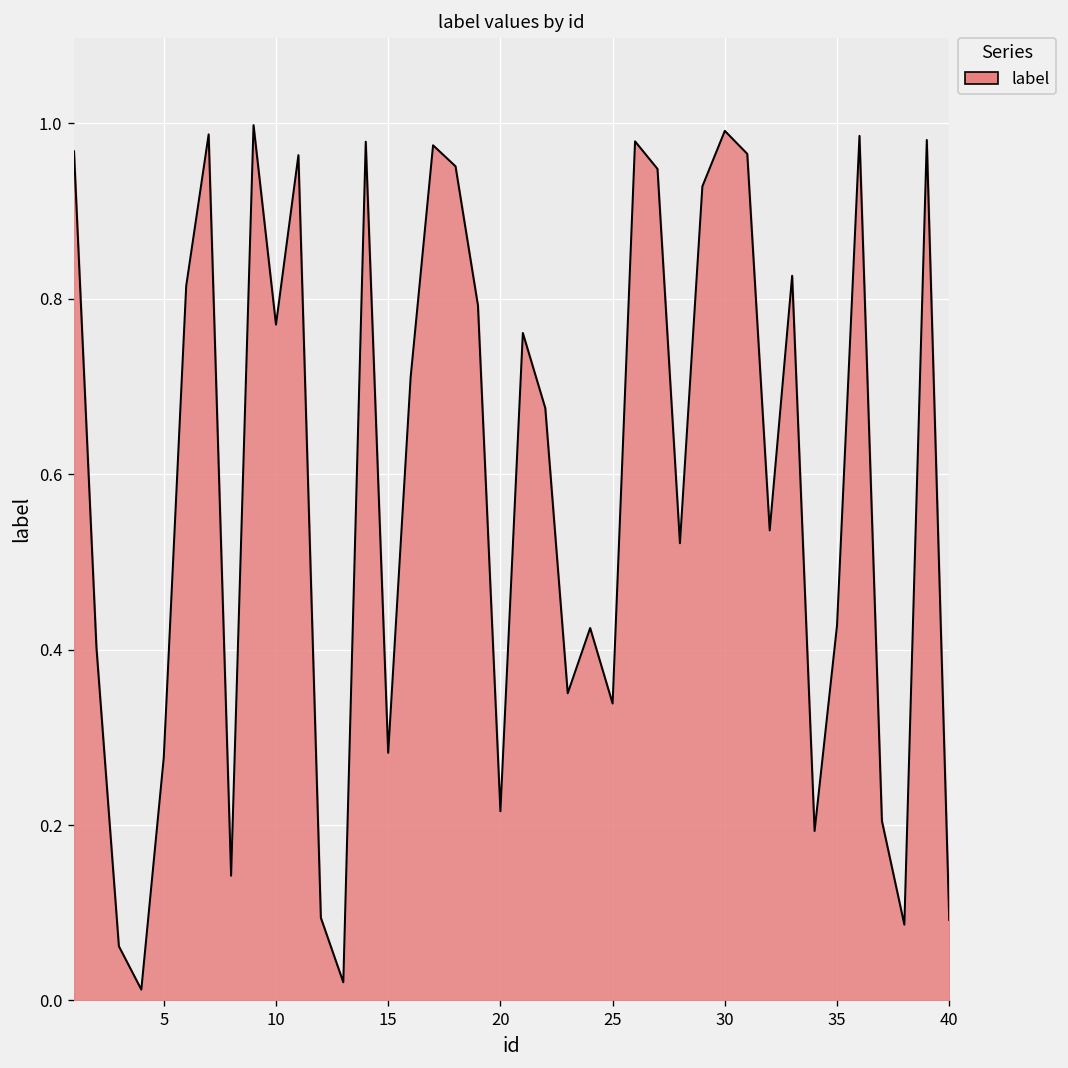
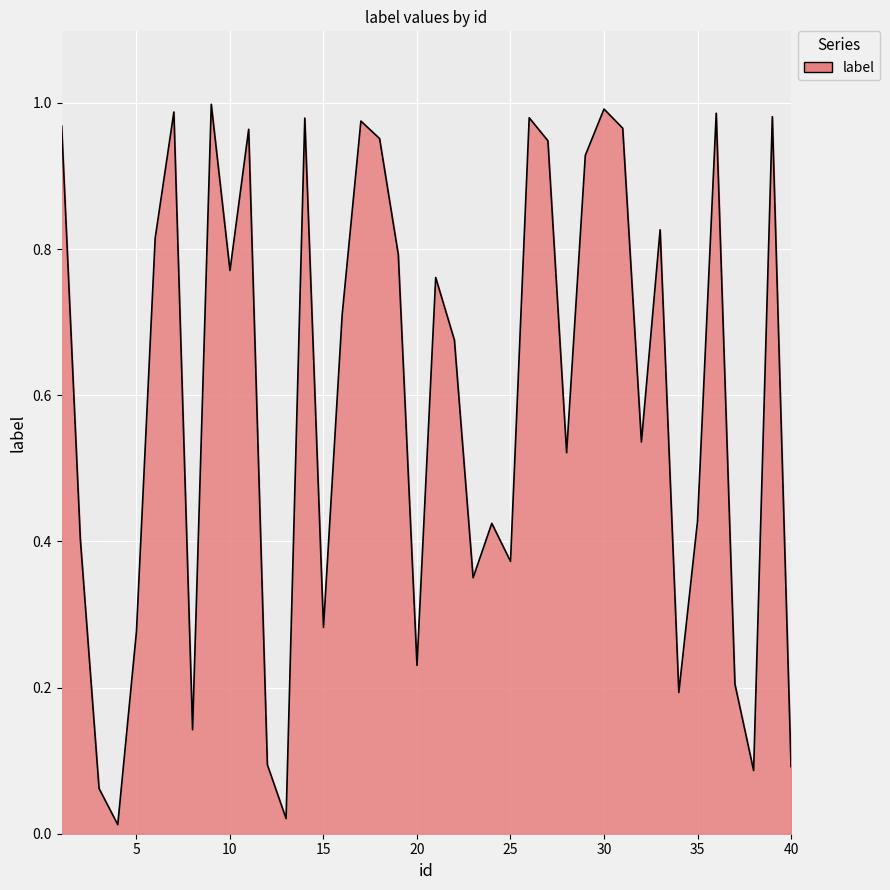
20: 0.22 -> 0.23
25: 0.34 -> 0.37
